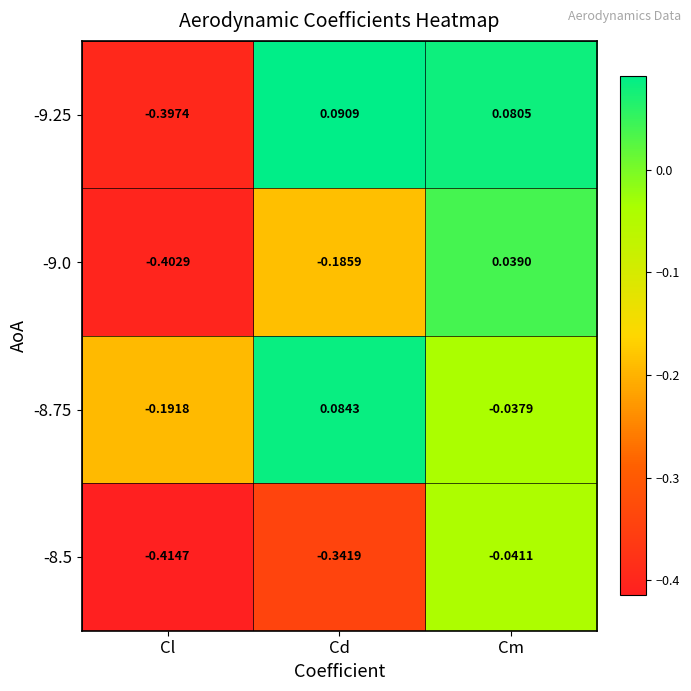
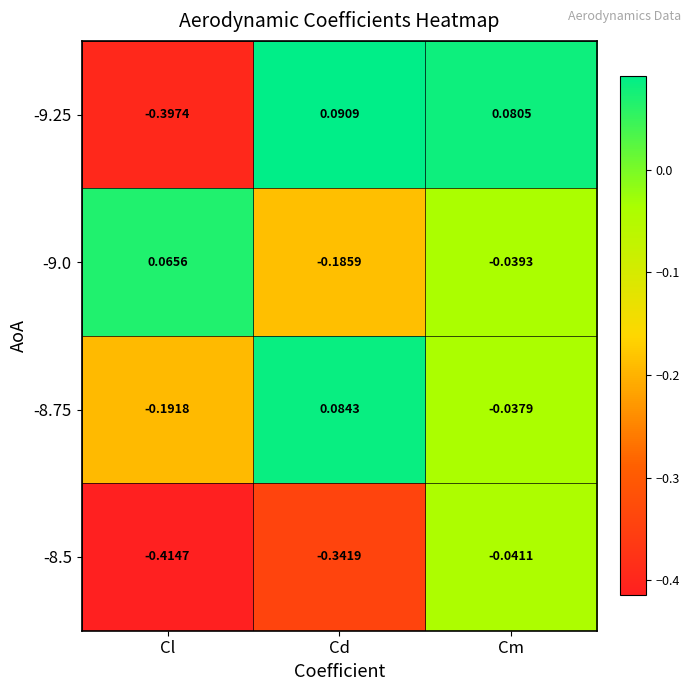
-9.0, Cl: -0.4029 -> 0.0656
-9.0, Cm: 0.0390 -> -0.0393
